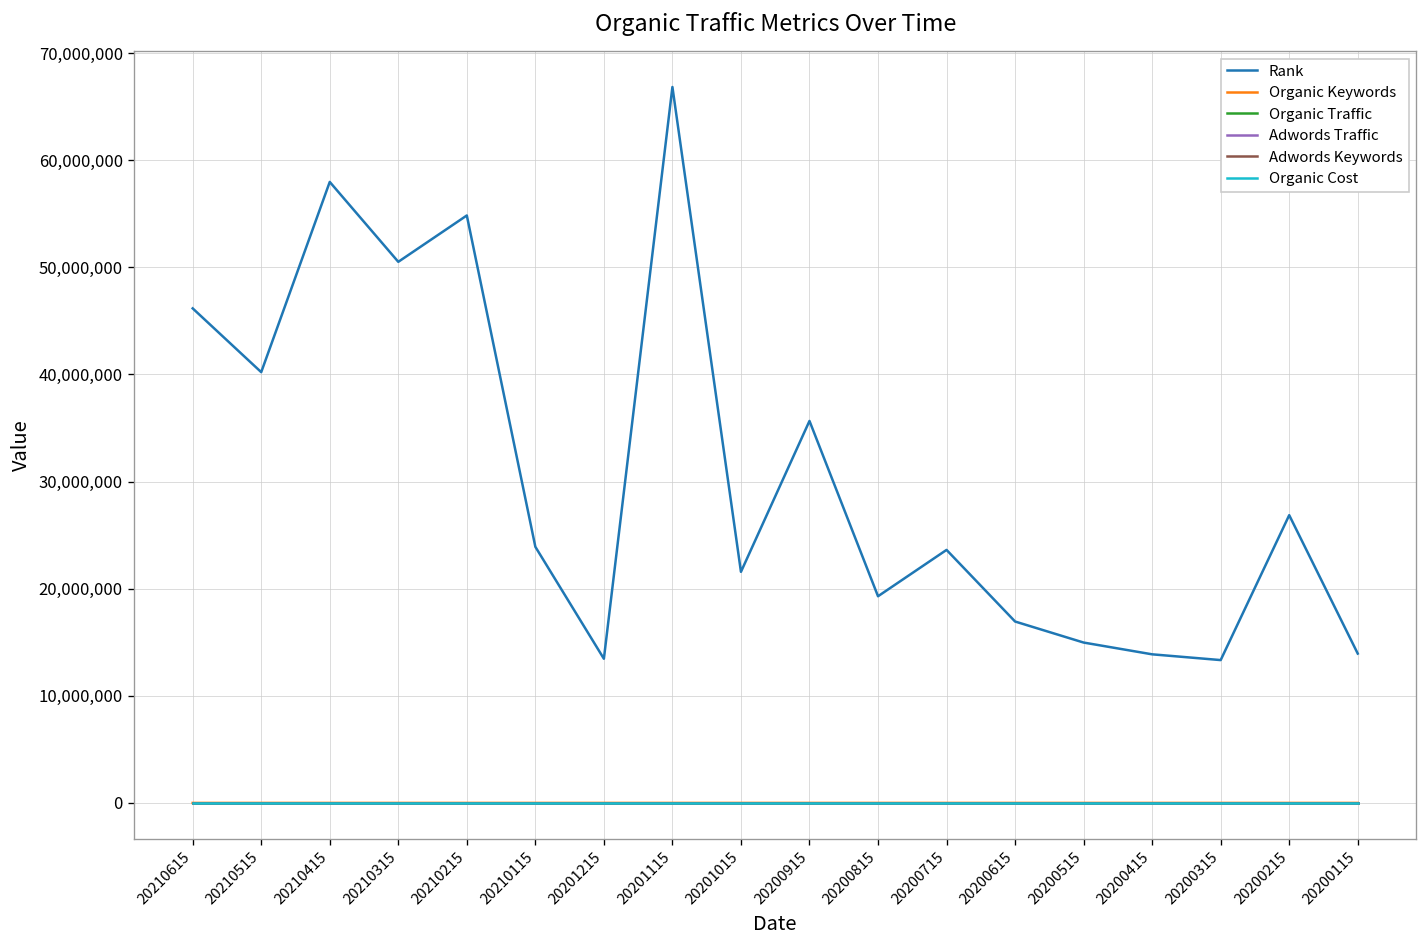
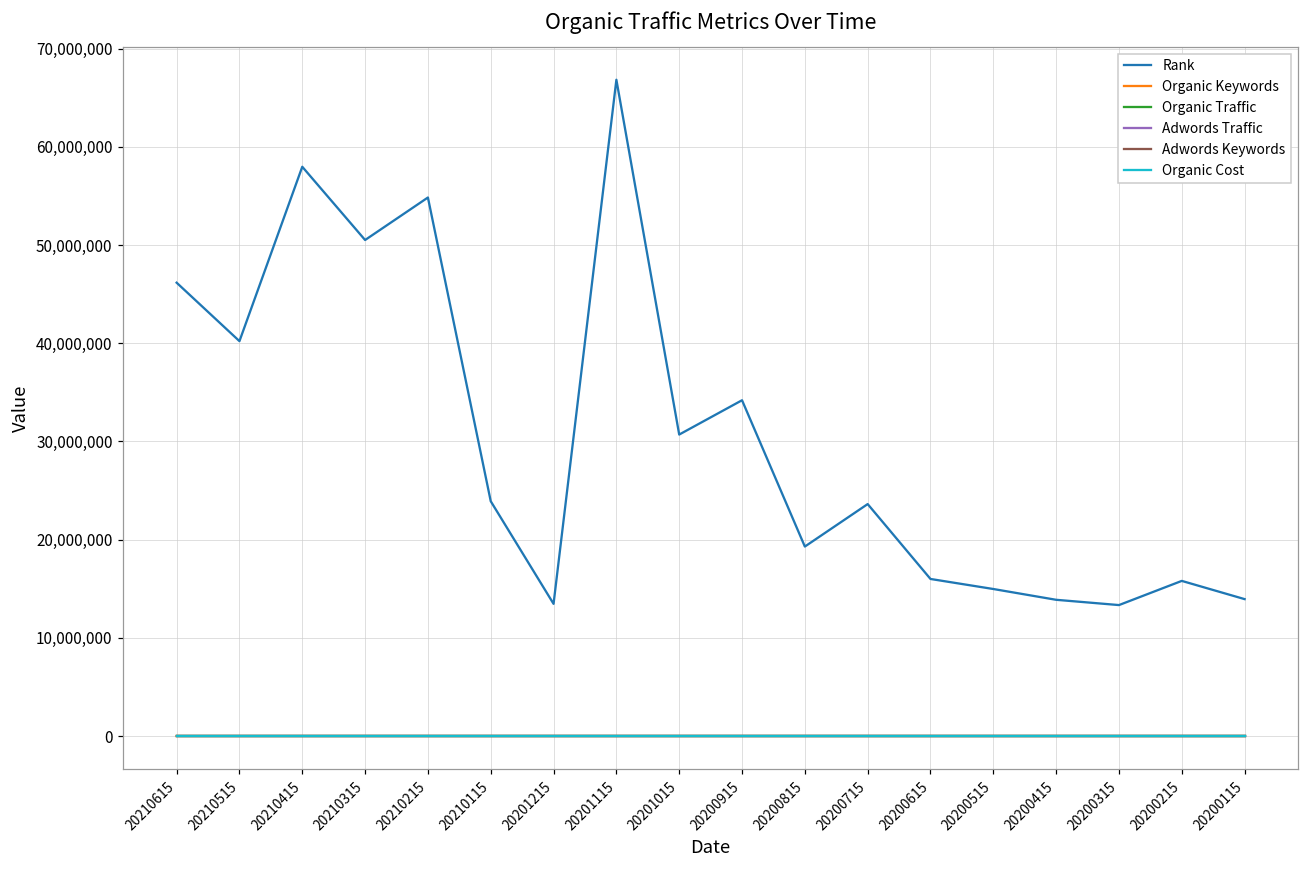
Rank, 20201015: 22,000,000 -> 31,000,000
Rank, 20200915: 36,000,000 -> 34,000,000
Rank, 20200615: 17,000,000 -> 16,000,000
Rank, 20200215: 27,000,000 -> 16,000,000
